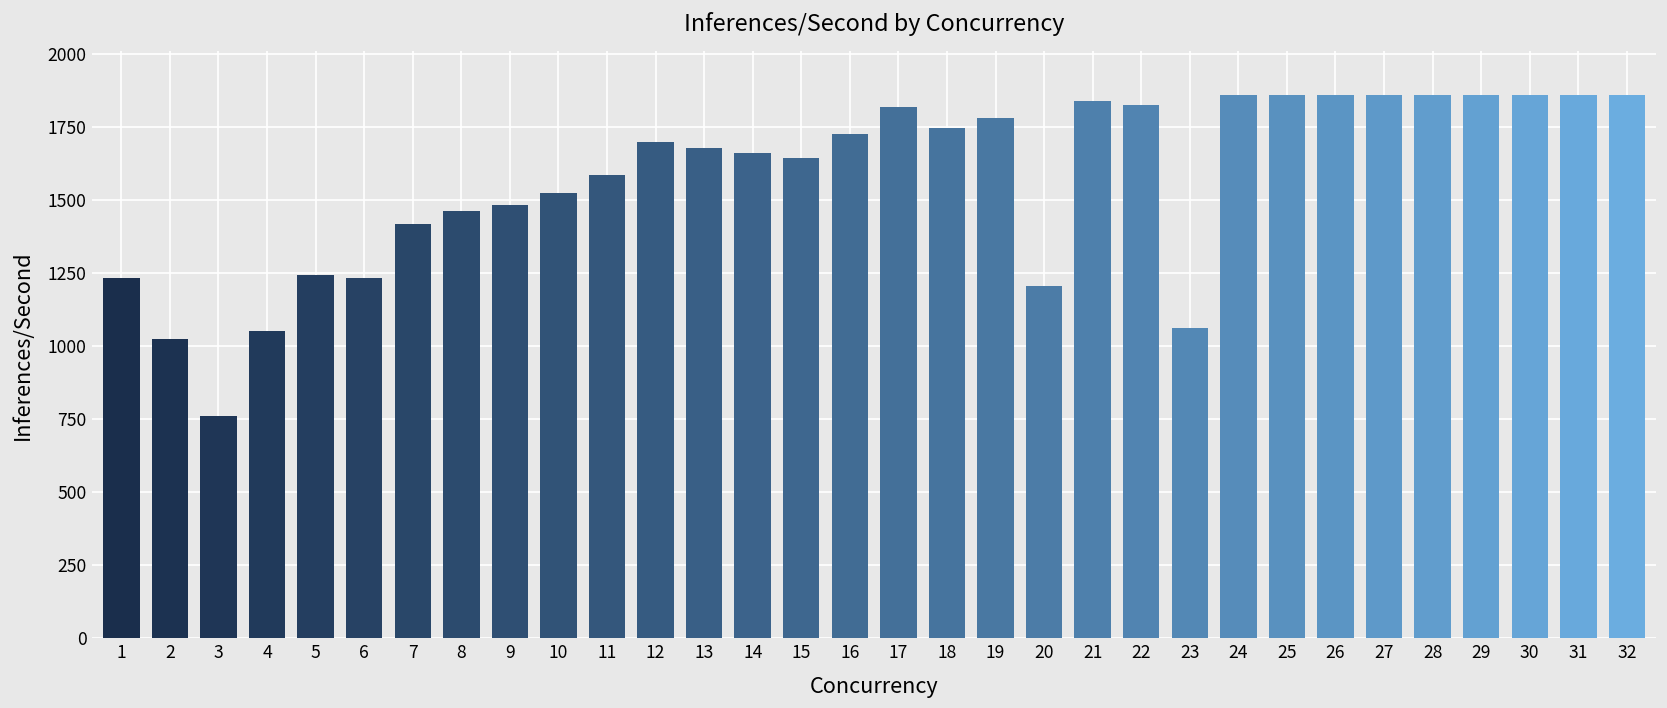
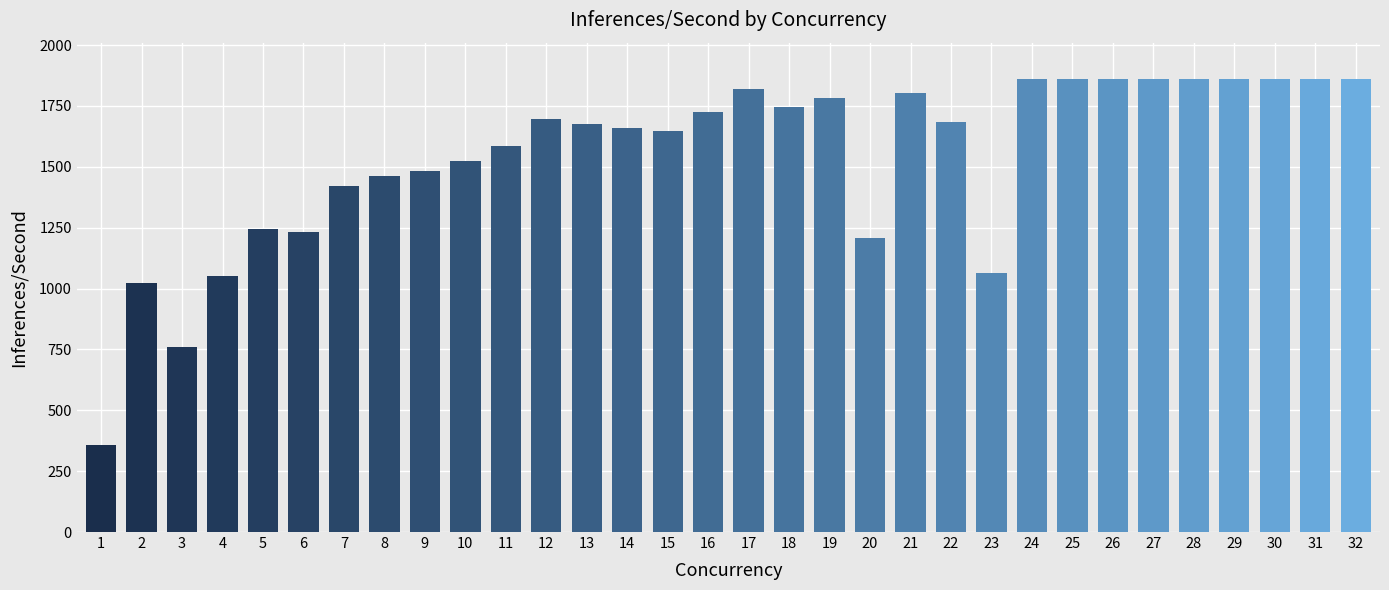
1: 1240 -> 360
21: 1840 -> 1800
22: 1820 -> 1680
